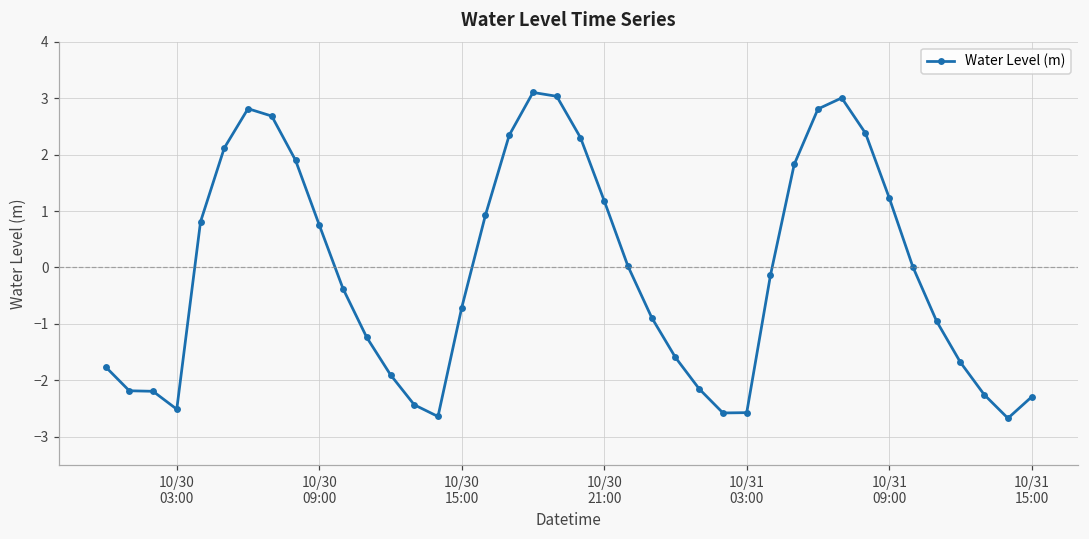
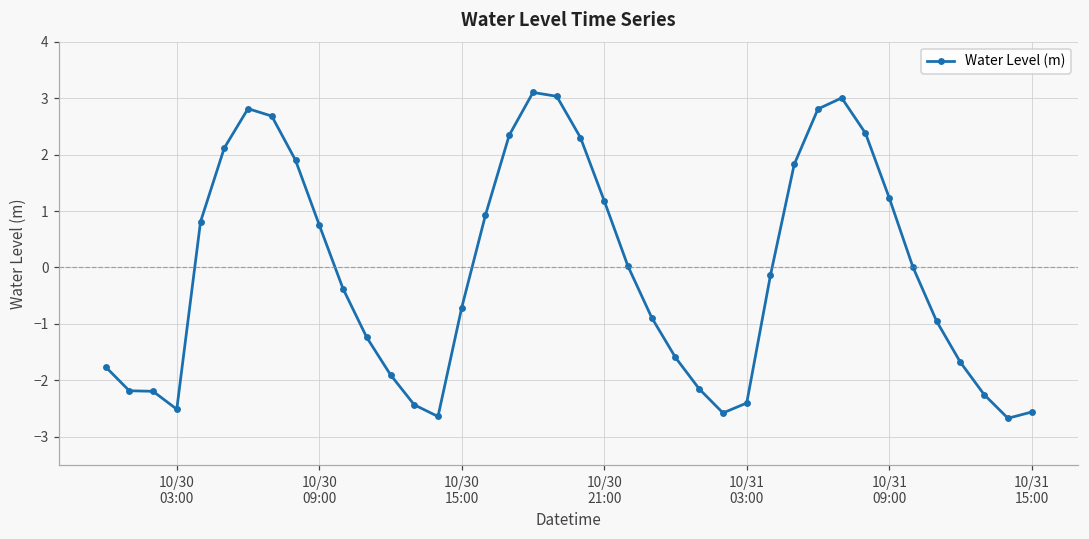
10/31 03:00: -2.6 -> -2.4
10/31 15:00: -2.3 -> -2.6
